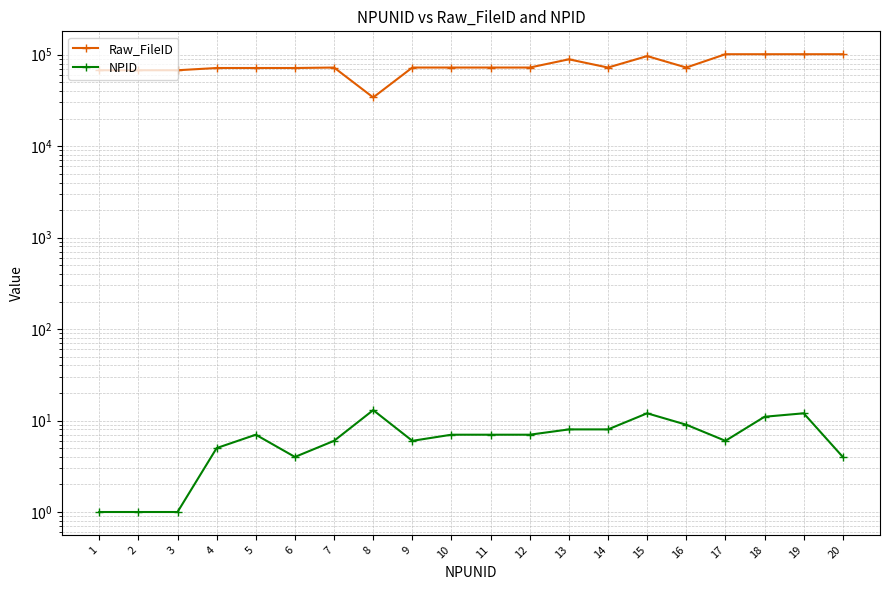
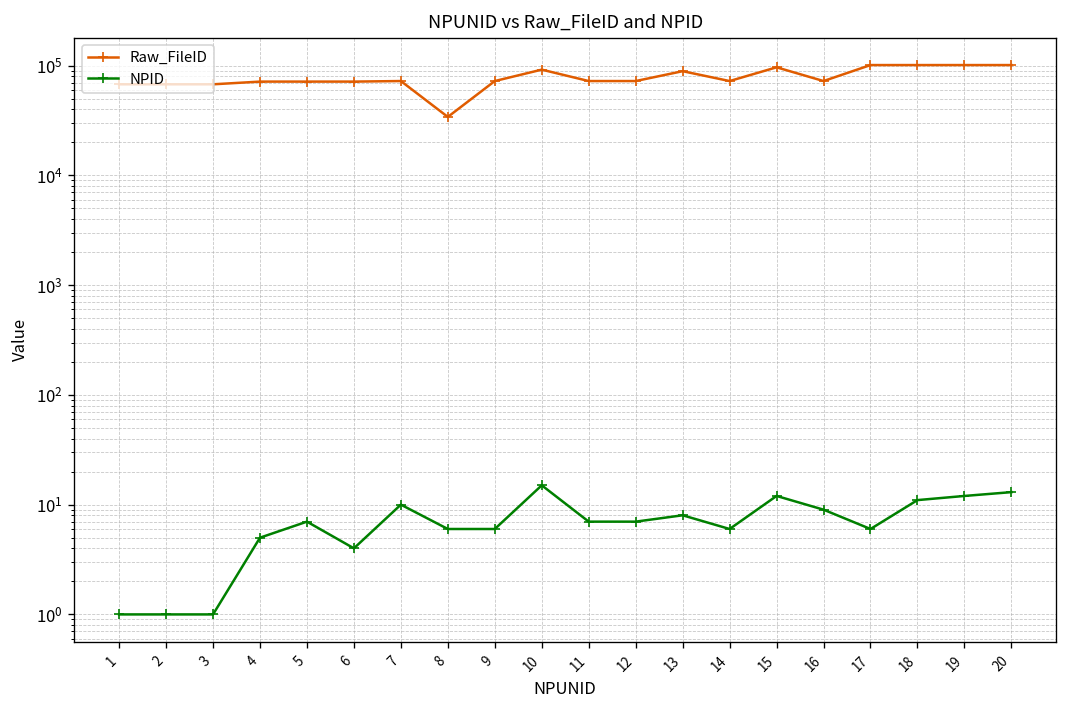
NPID, 7: 6 -> 10
NPID, 8: 13 -> 6
Raw_FileID, 10: 70000 -> 90000
NPID, 10: 7 -> 15
NPID, 14: 8 -> 6
NPID, 20: 4 -> 13
